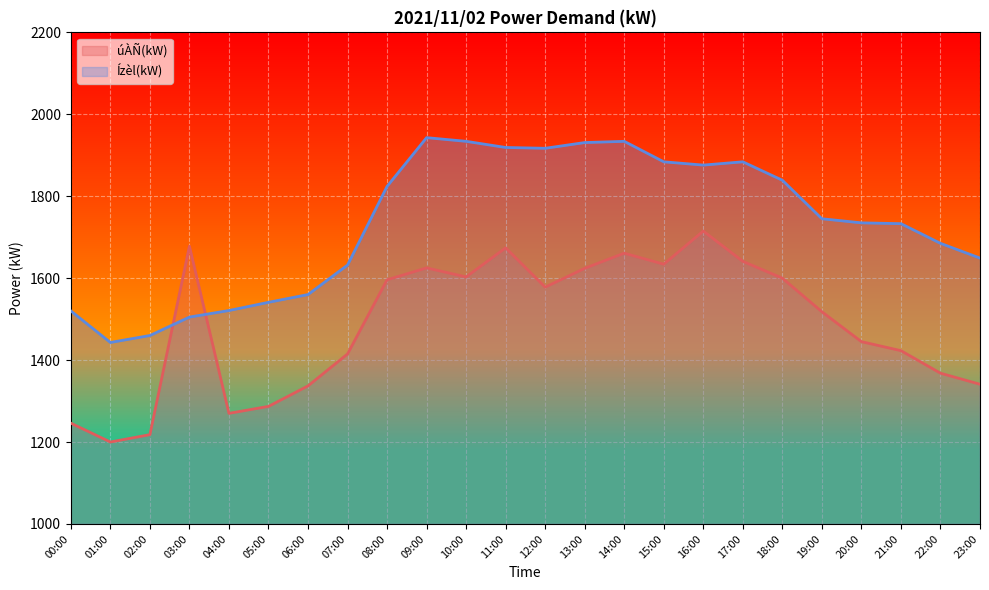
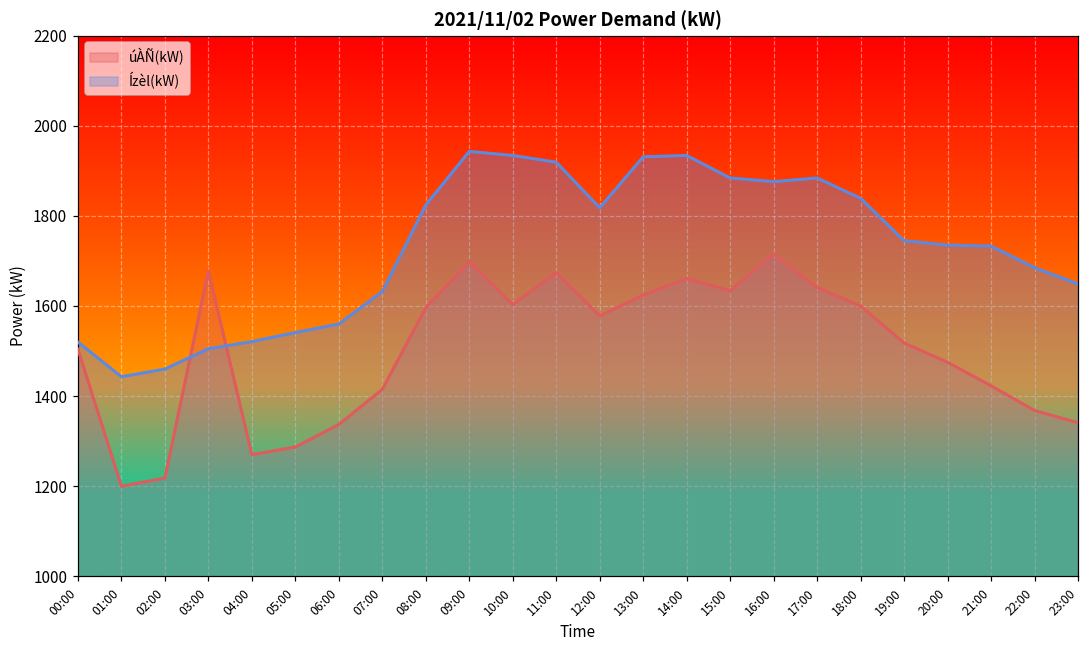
úÀÑ(kW), 00:00: 1250 -> 1500
úÀÑ(kW), 09:00: 1630 -> 1700
Ízèl(kW), 12:00: 1920 -> 1820
úÀÑ(kW), 20:00: 1450 -> 1480
